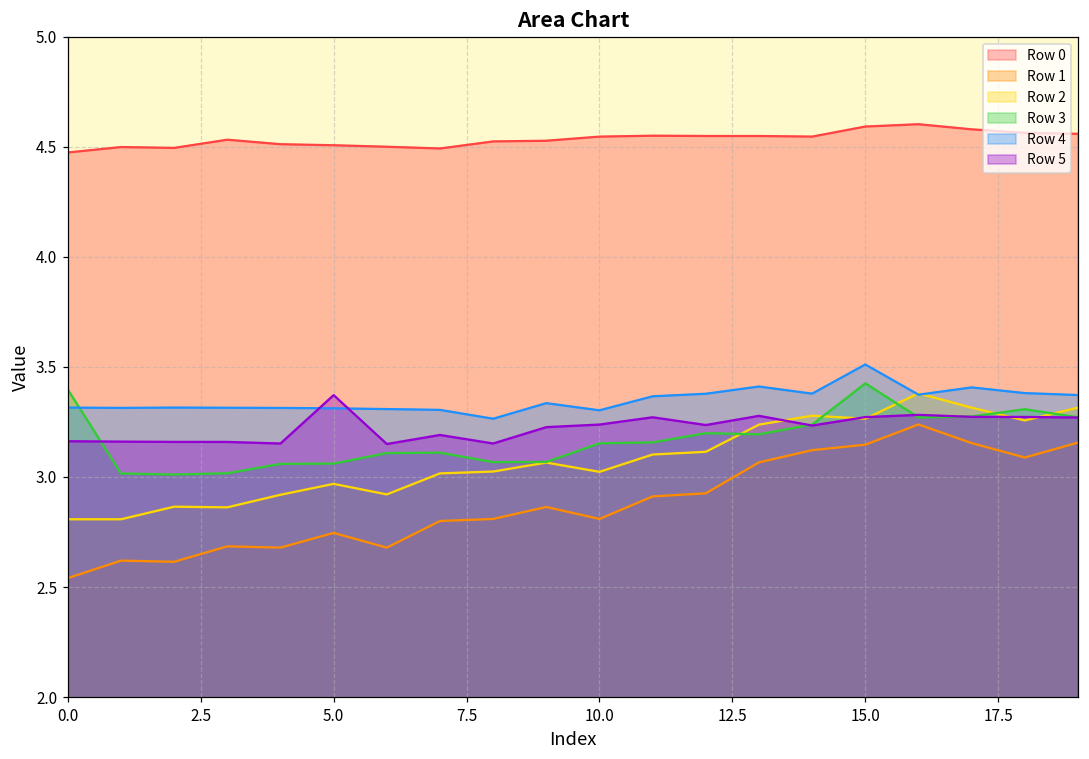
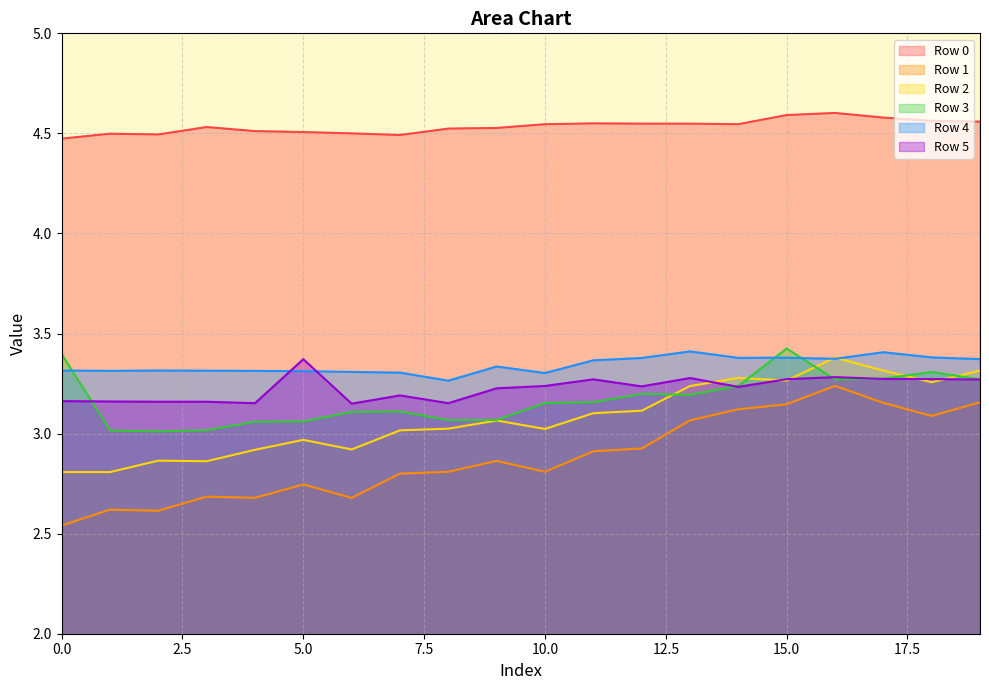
Row 4, 15.0: 3.51 -> 3.38
